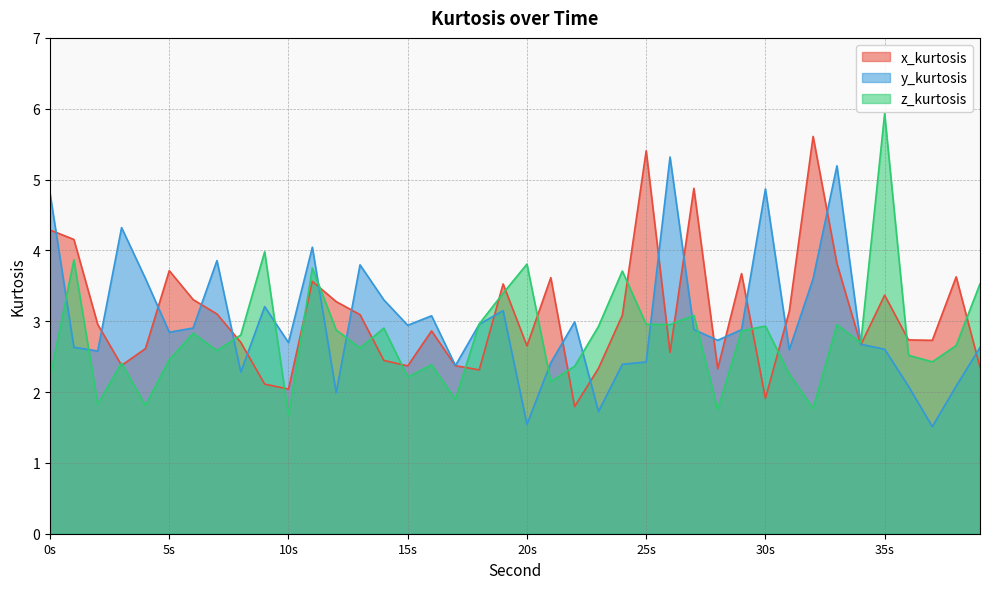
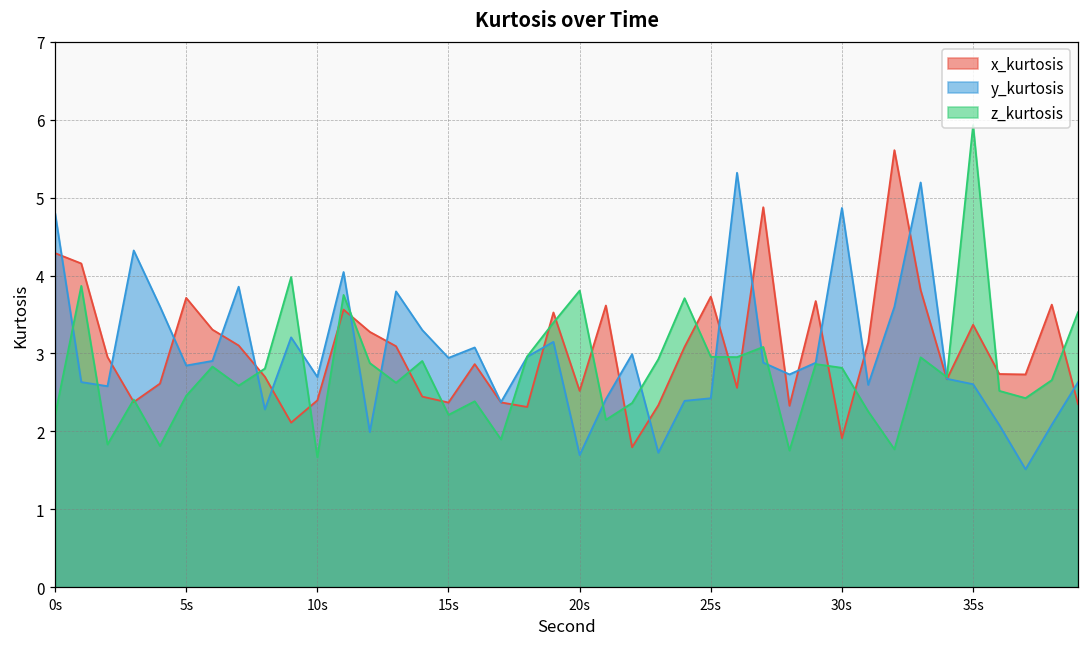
x_kurtosis, 10s: 2.0 -> 2.4
x_kurtosis, 20s: 2.7 -> 2.5
y_kurtosis, 20s: 1.5 -> 1.7
x_kurtosis, 25s: 5.4 -> 3.7
z_kurtosis, 30s: 2.9 -> 2.8
